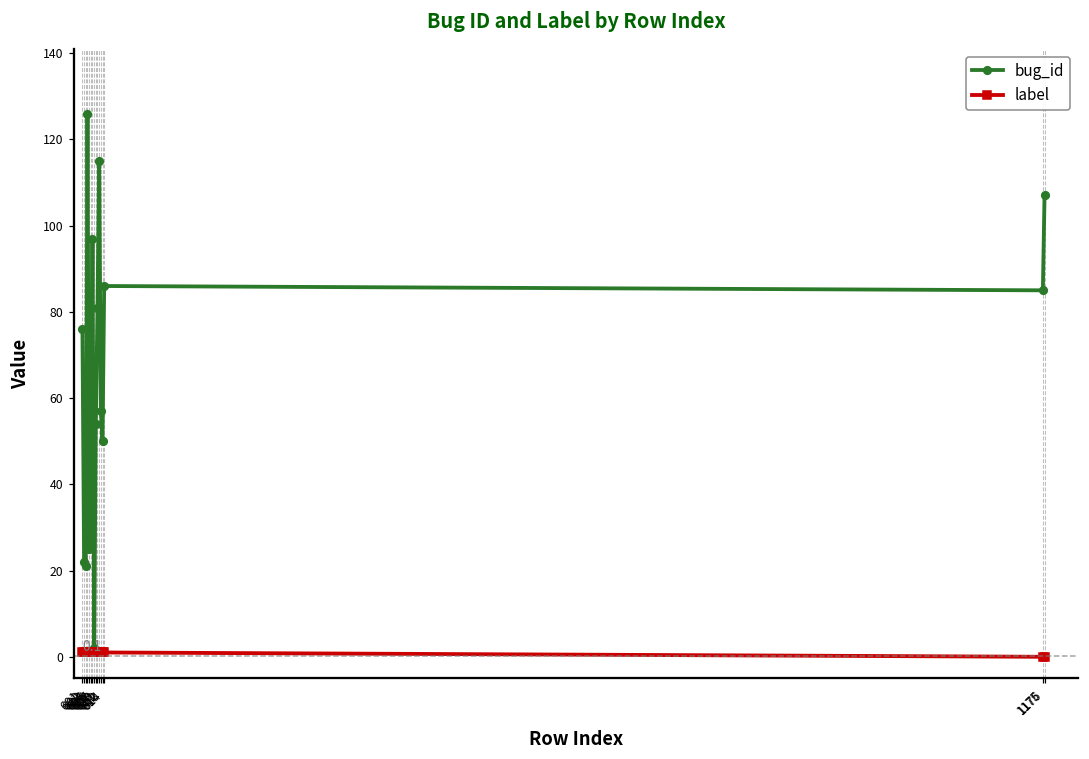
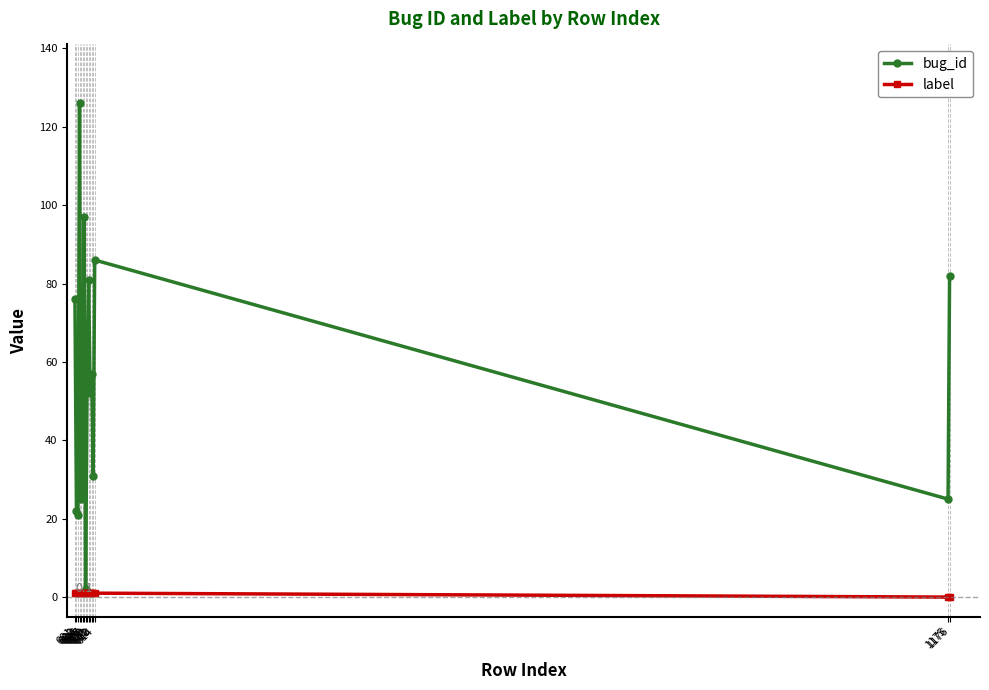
bug_id, 611: 115 -> 52
bug_id, 613: 50 -> 31
bug_id, 1175: 85 -> 25
bug_id, 1176: 107 -> 82
